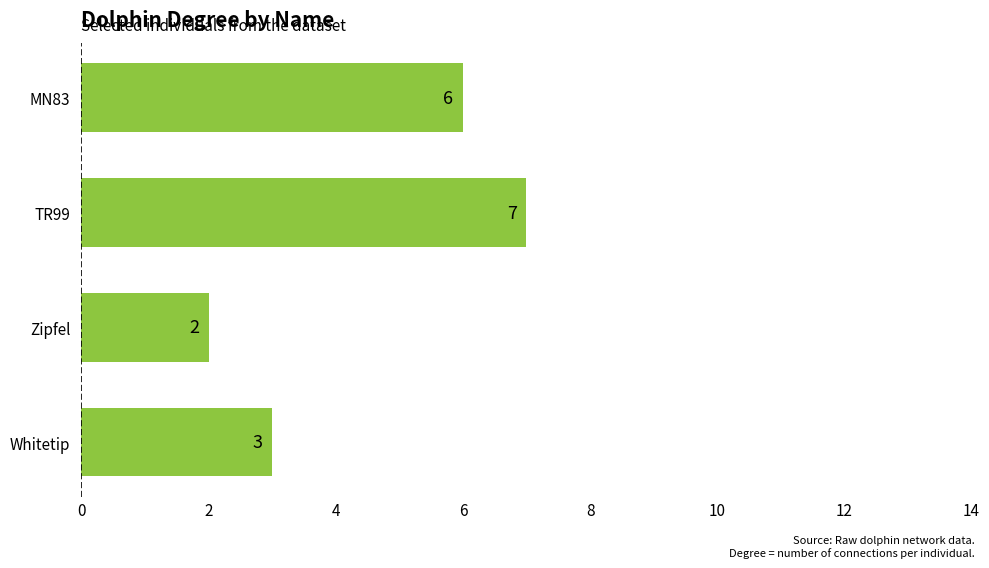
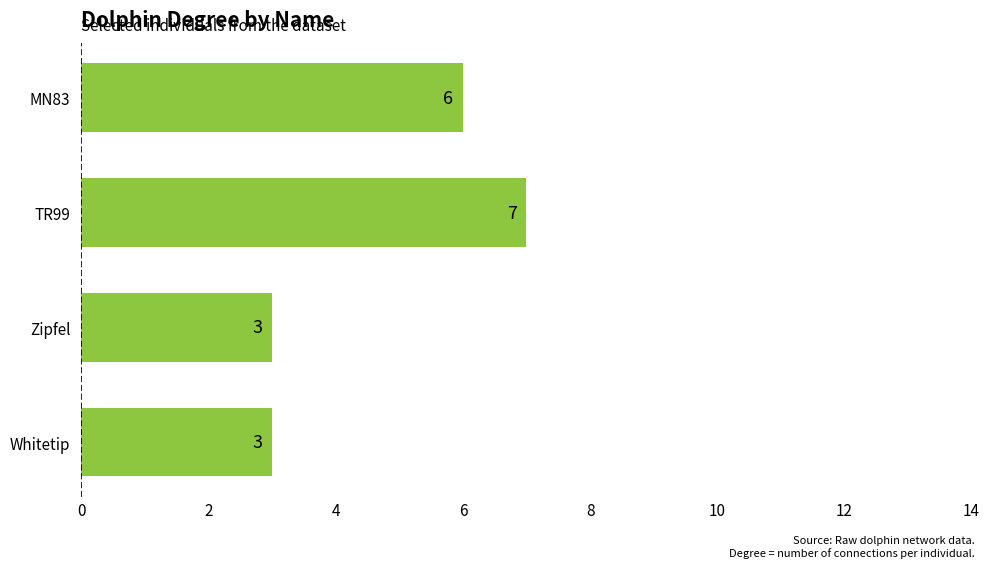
Zipfel: 2 -> 3
